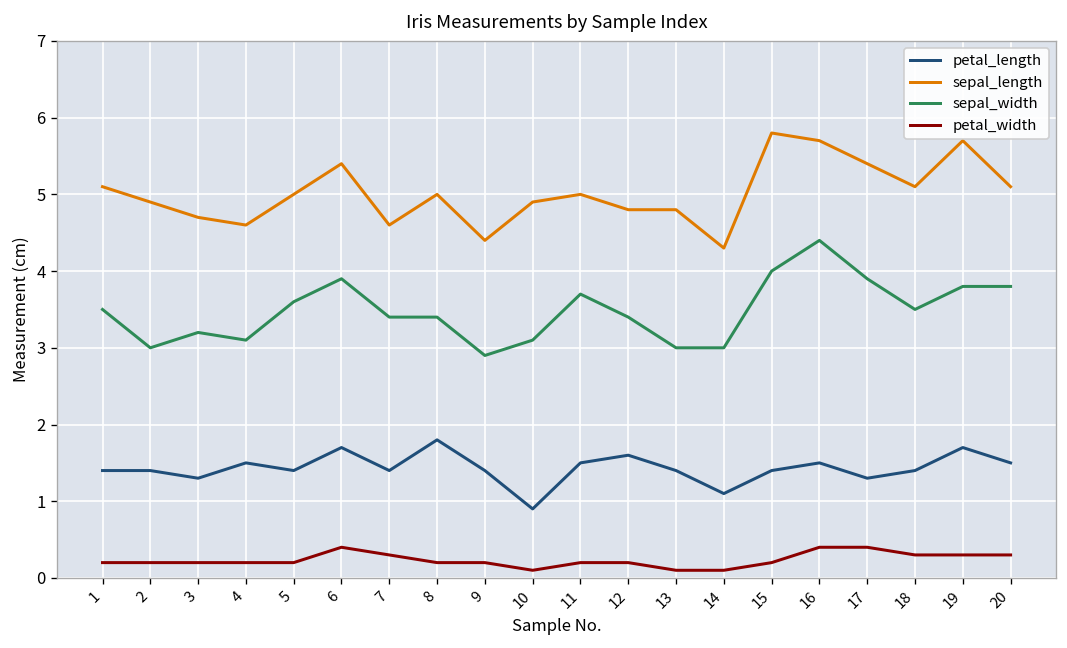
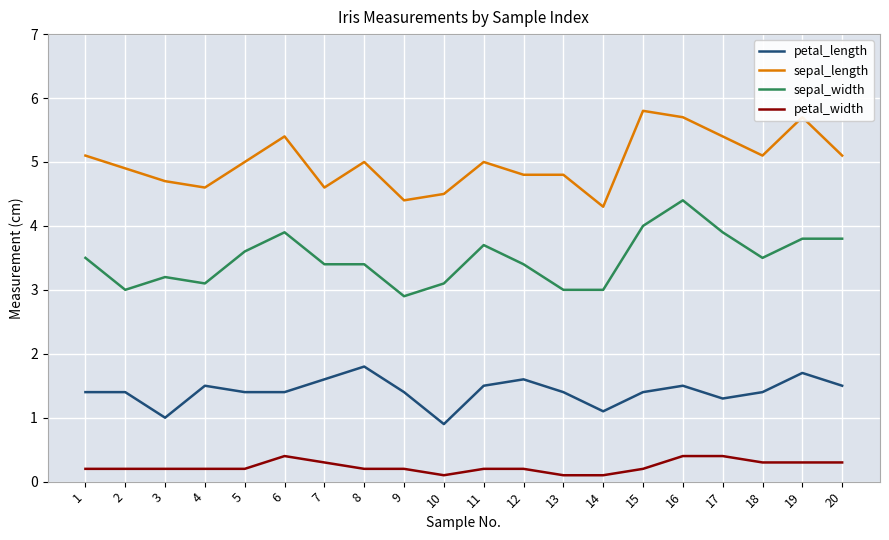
petal_length, 3: 1.3 -> 1.0
petal_length, 6: 1.7 -> 1.4
petal_length, 7: 1.4 -> 1.6
sepal_length, 10: 4.9 -> 4.5
